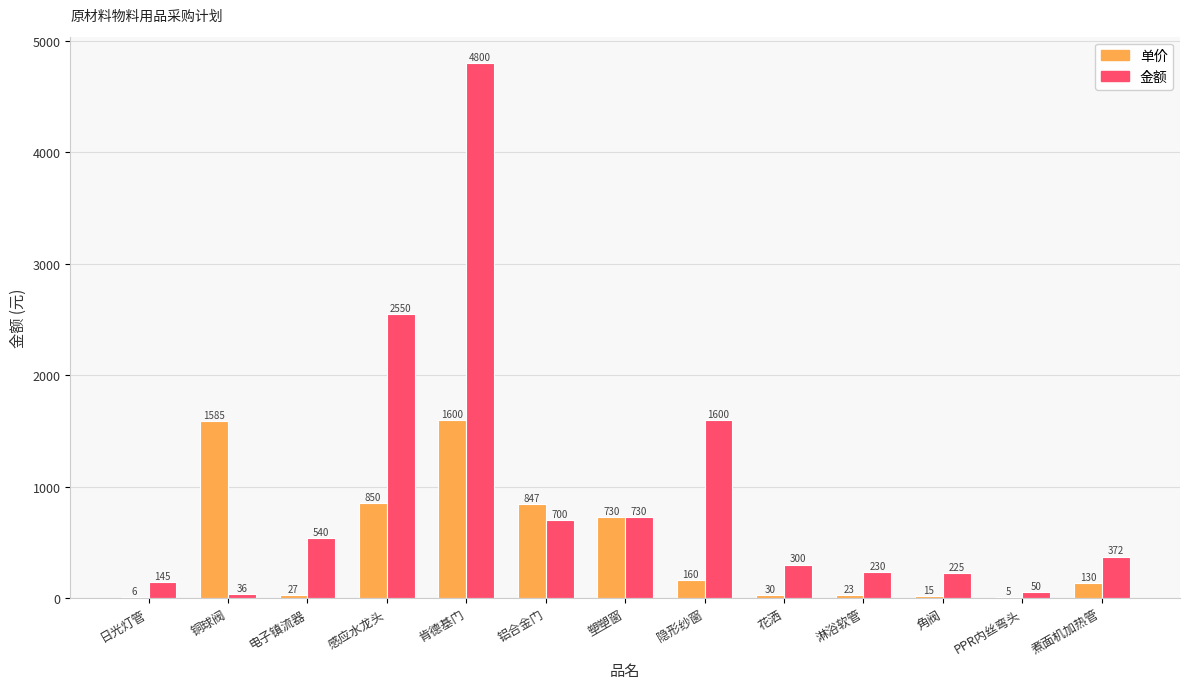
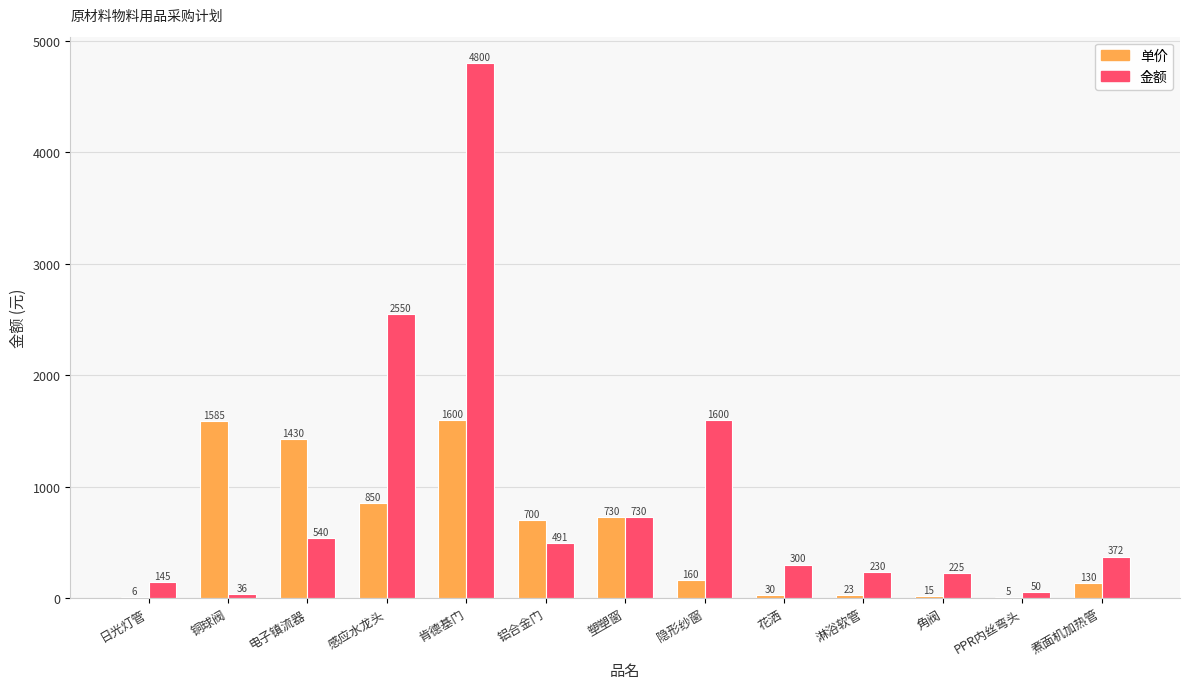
单价, 电子镇流器: 27 -> 1430
单价, 铝合金门: 847 -> 700
金额, 铝合金门: 700 -> 491
